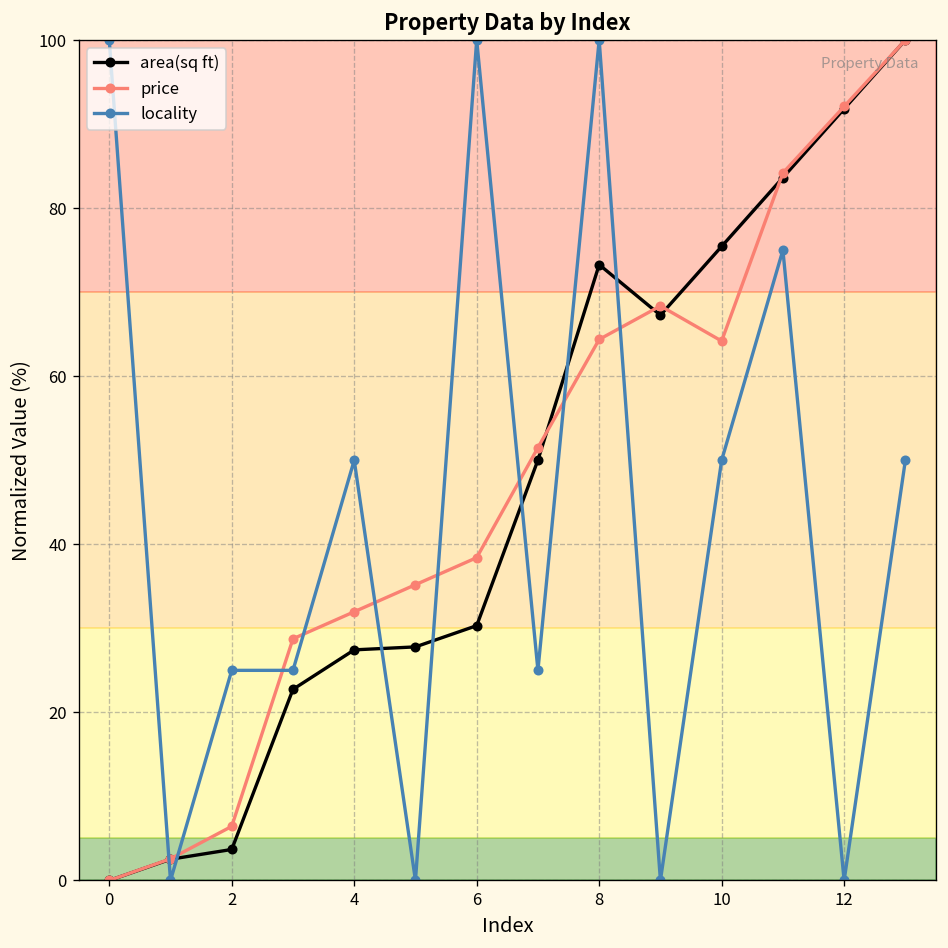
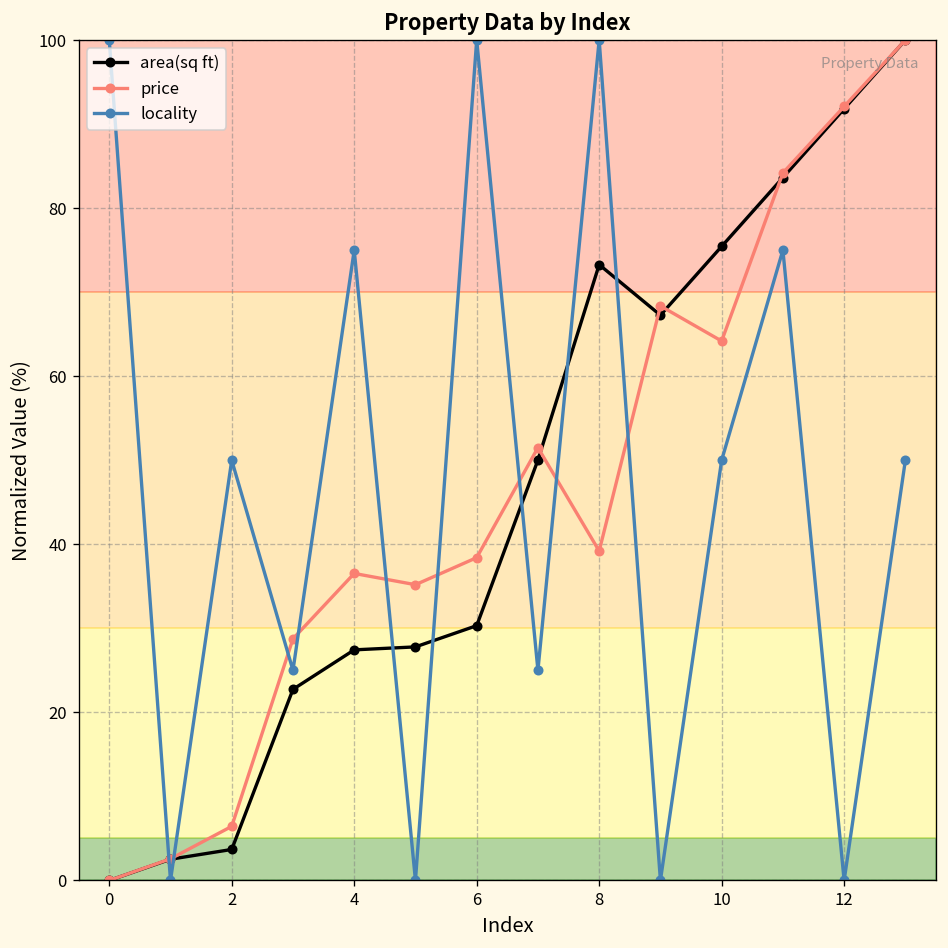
locality, 2: 25 -> 50
price, 4: 32 -> 37
locality, 4: 50 -> 75
price, 8: 64 -> 39
